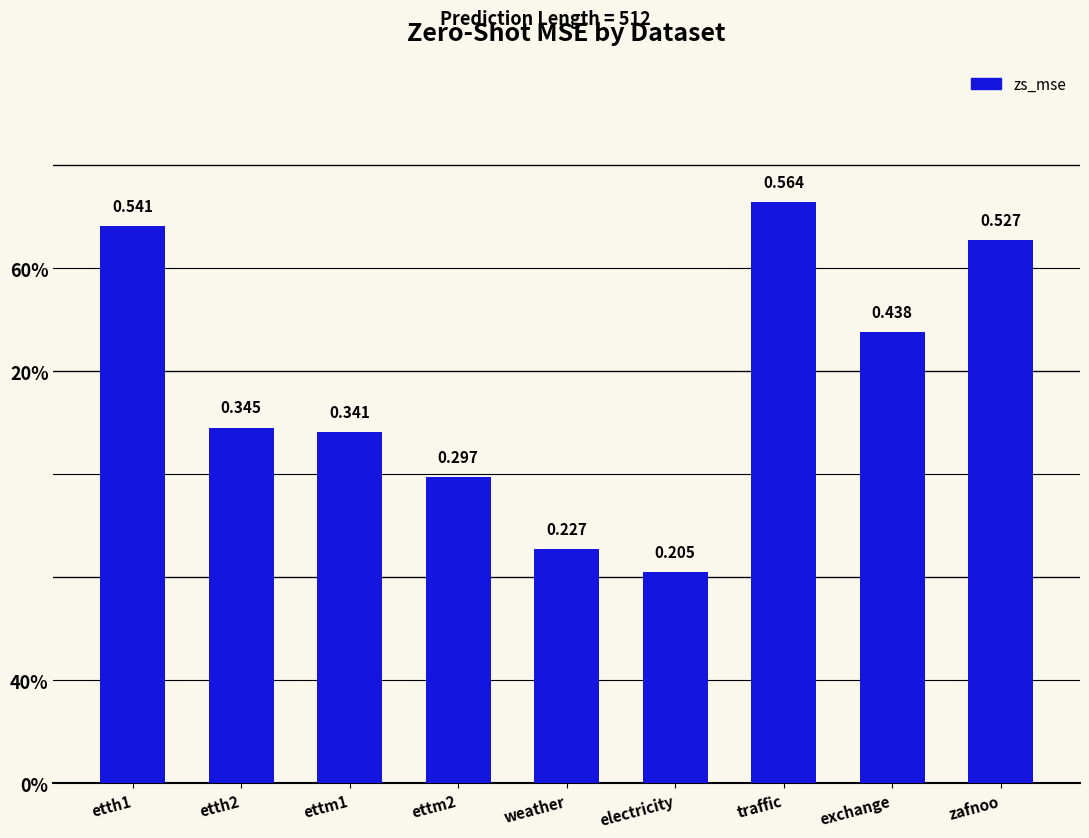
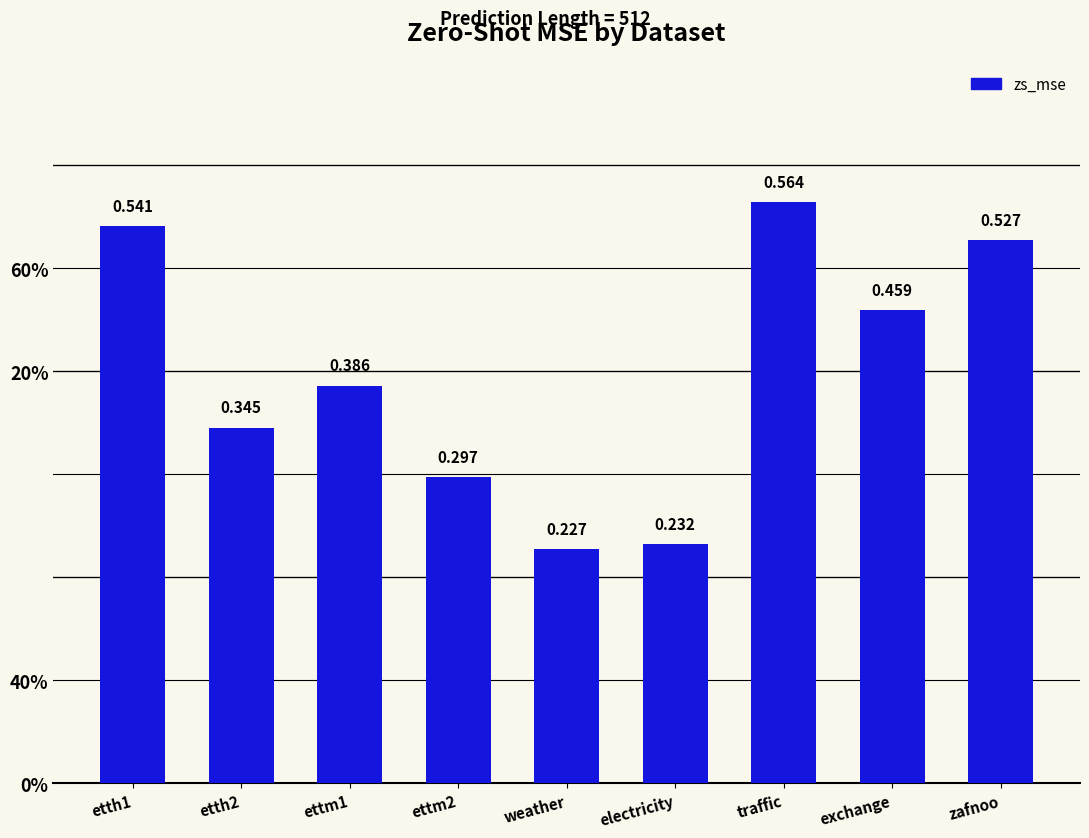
ettm1: 0.341 -> 0.386
electricity: 0.205 -> 0.232
exchange: 0.438 -> 0.459
